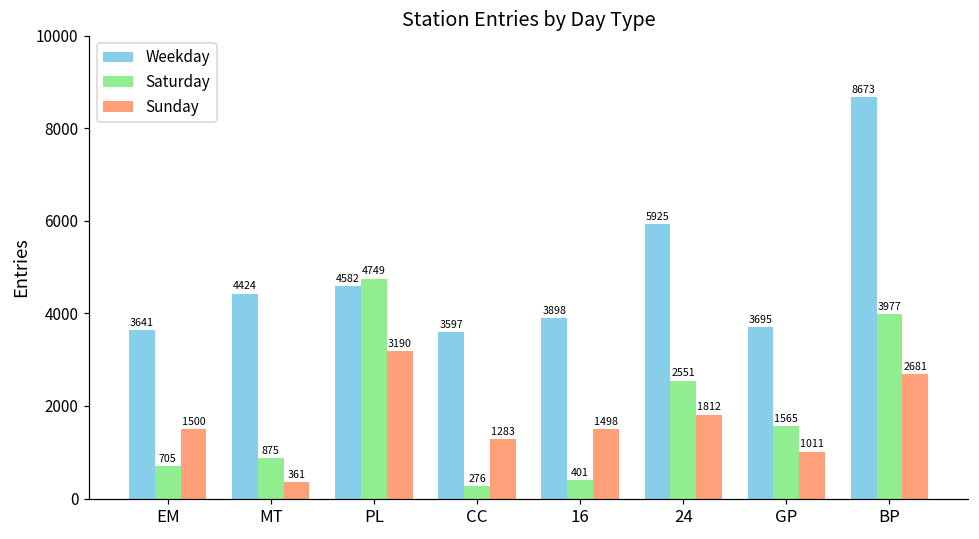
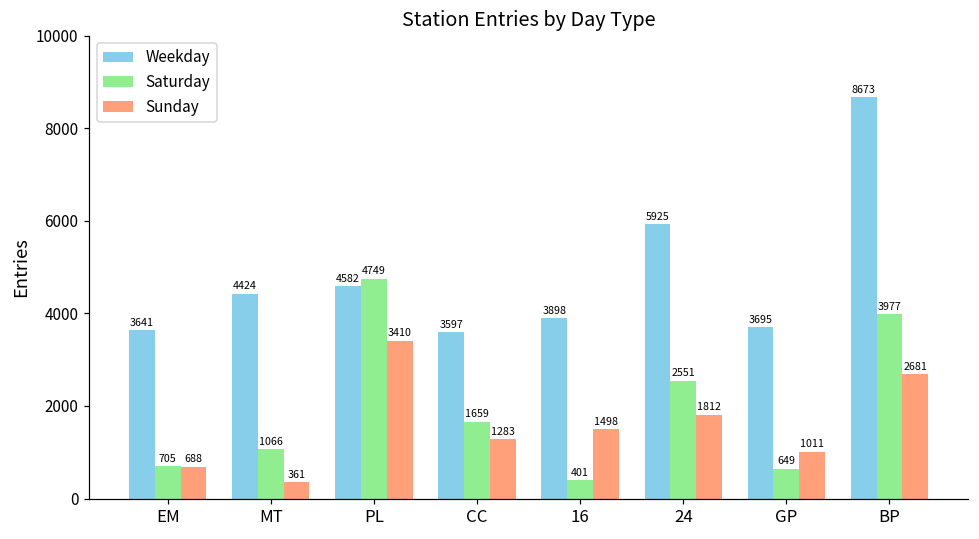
Sunday, EM: 1500 -> 688
Saturday, MT: 875 -> 1066
Sunday, PL: 3190 -> 3410
Saturday, CC: 276 -> 1659
Saturday, GP: 1565 -> 649
